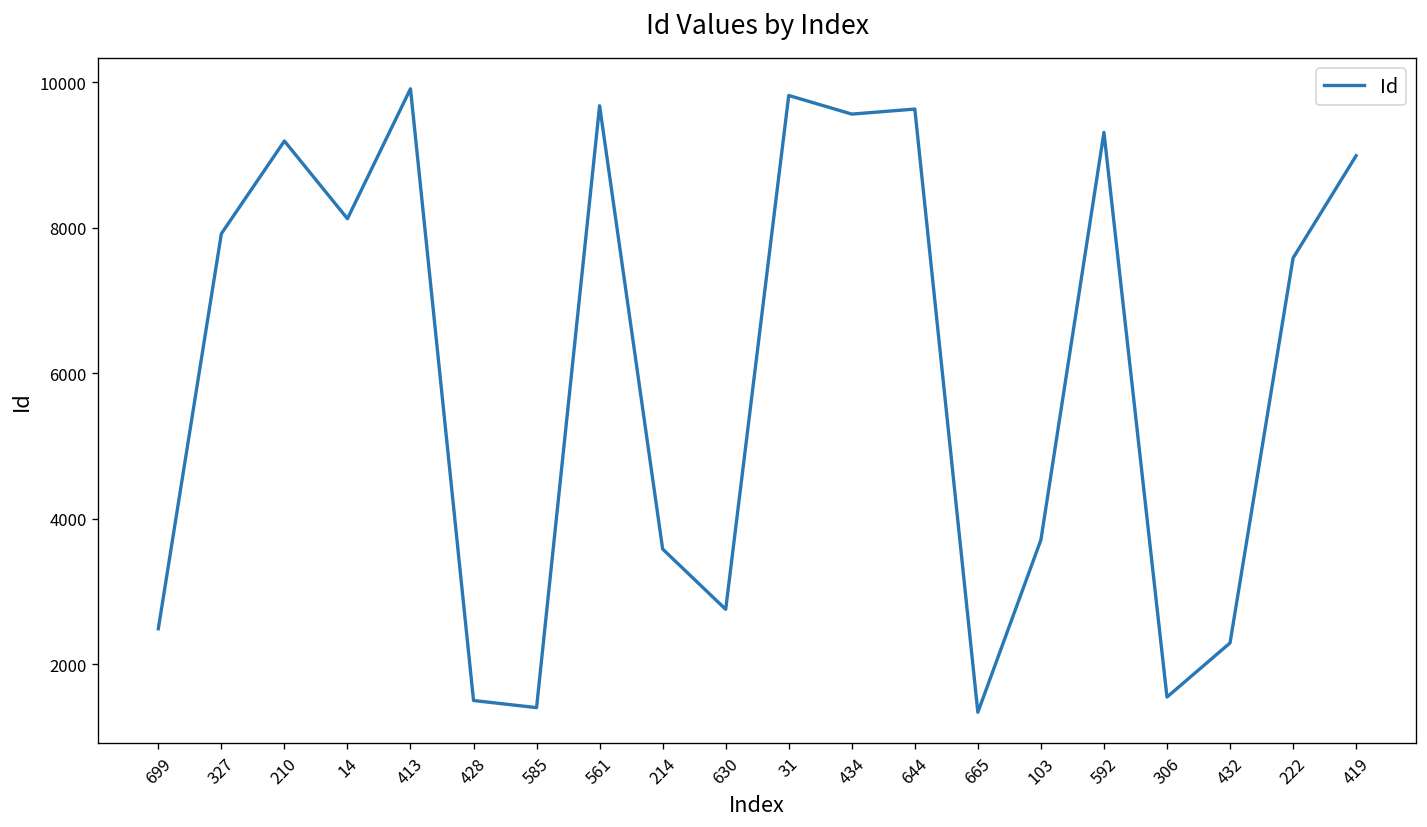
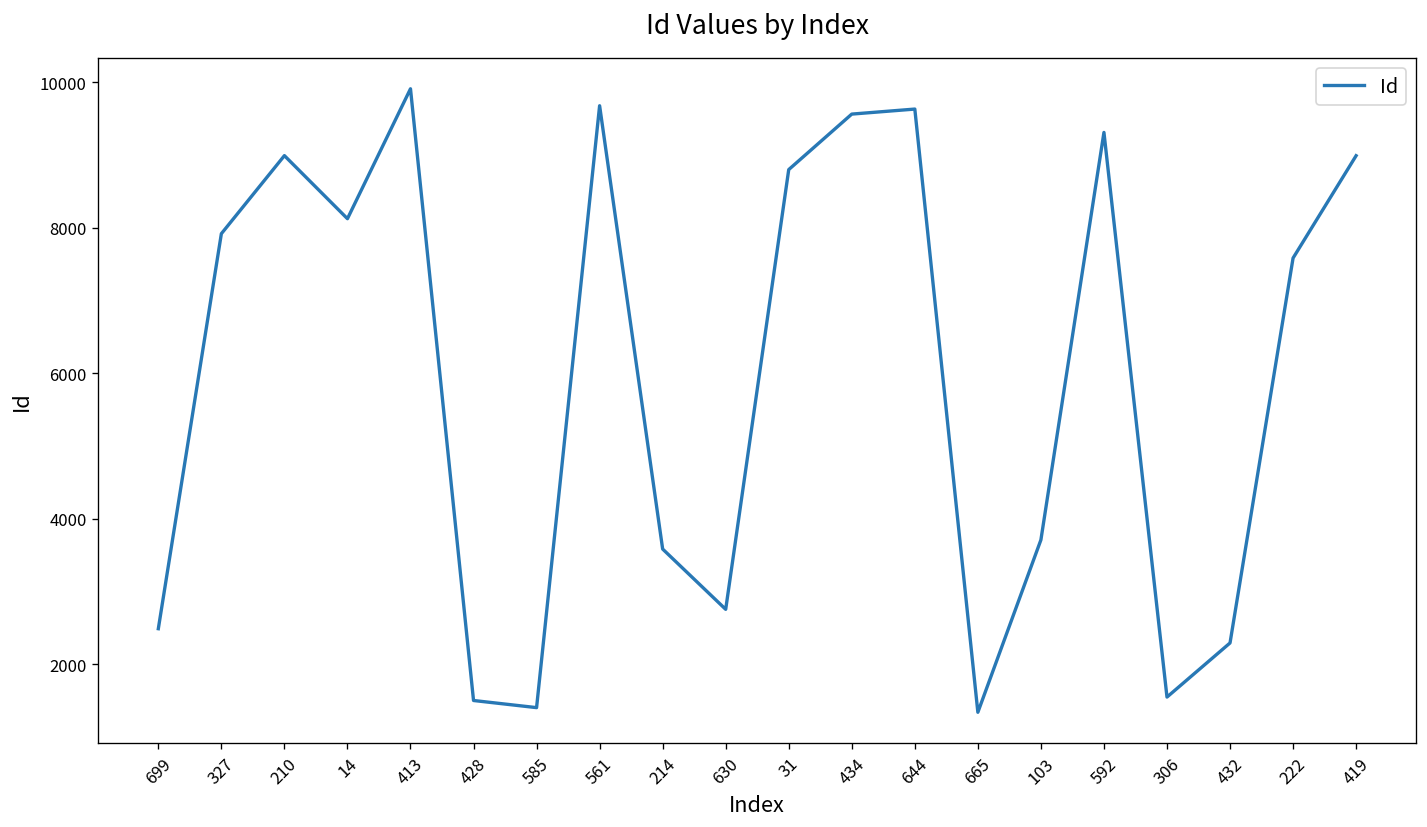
210: 9200 -> 9000
31: 9800 -> 8800
